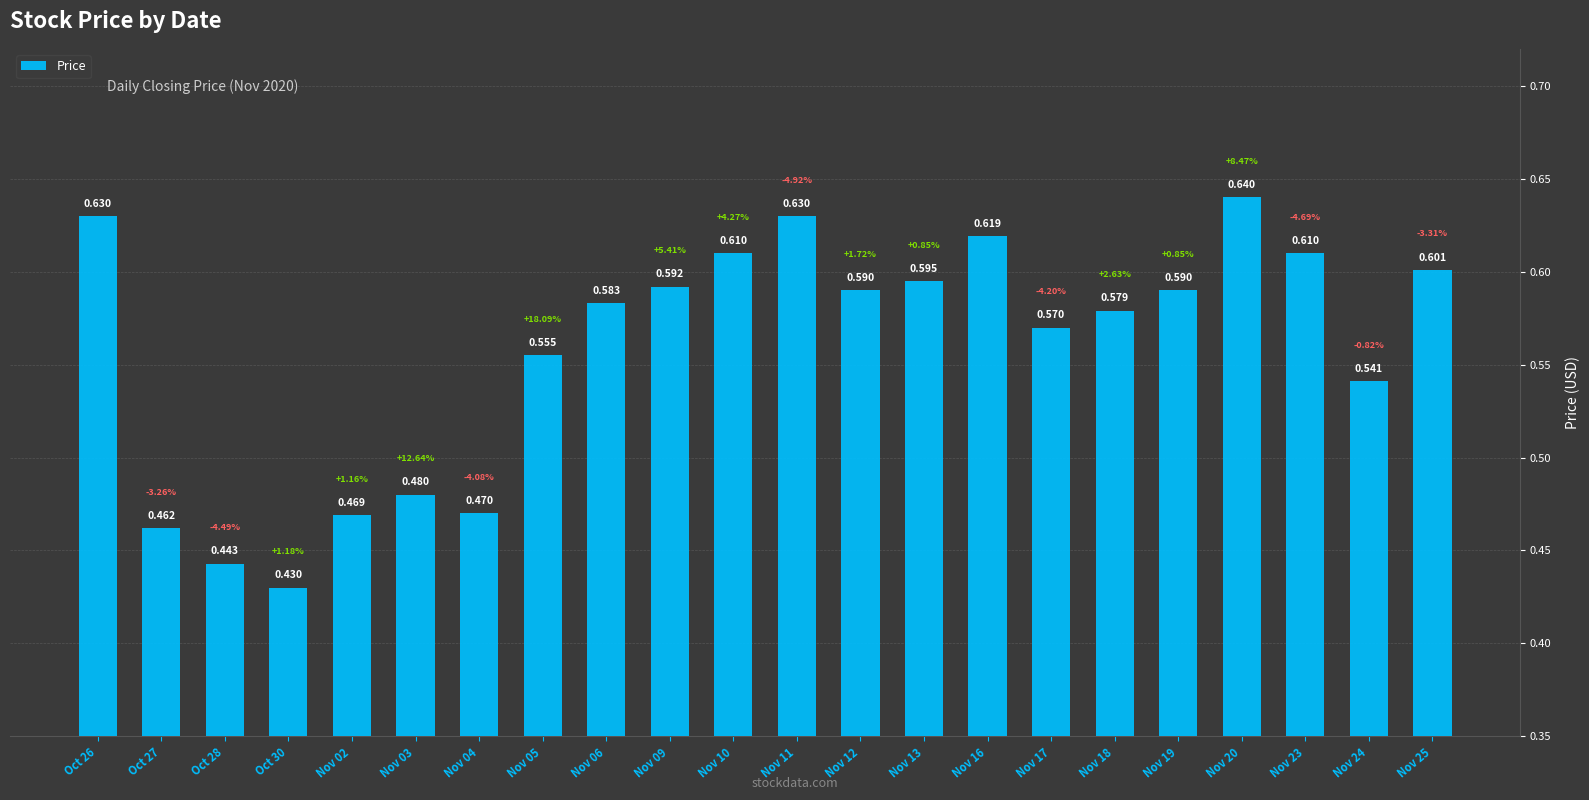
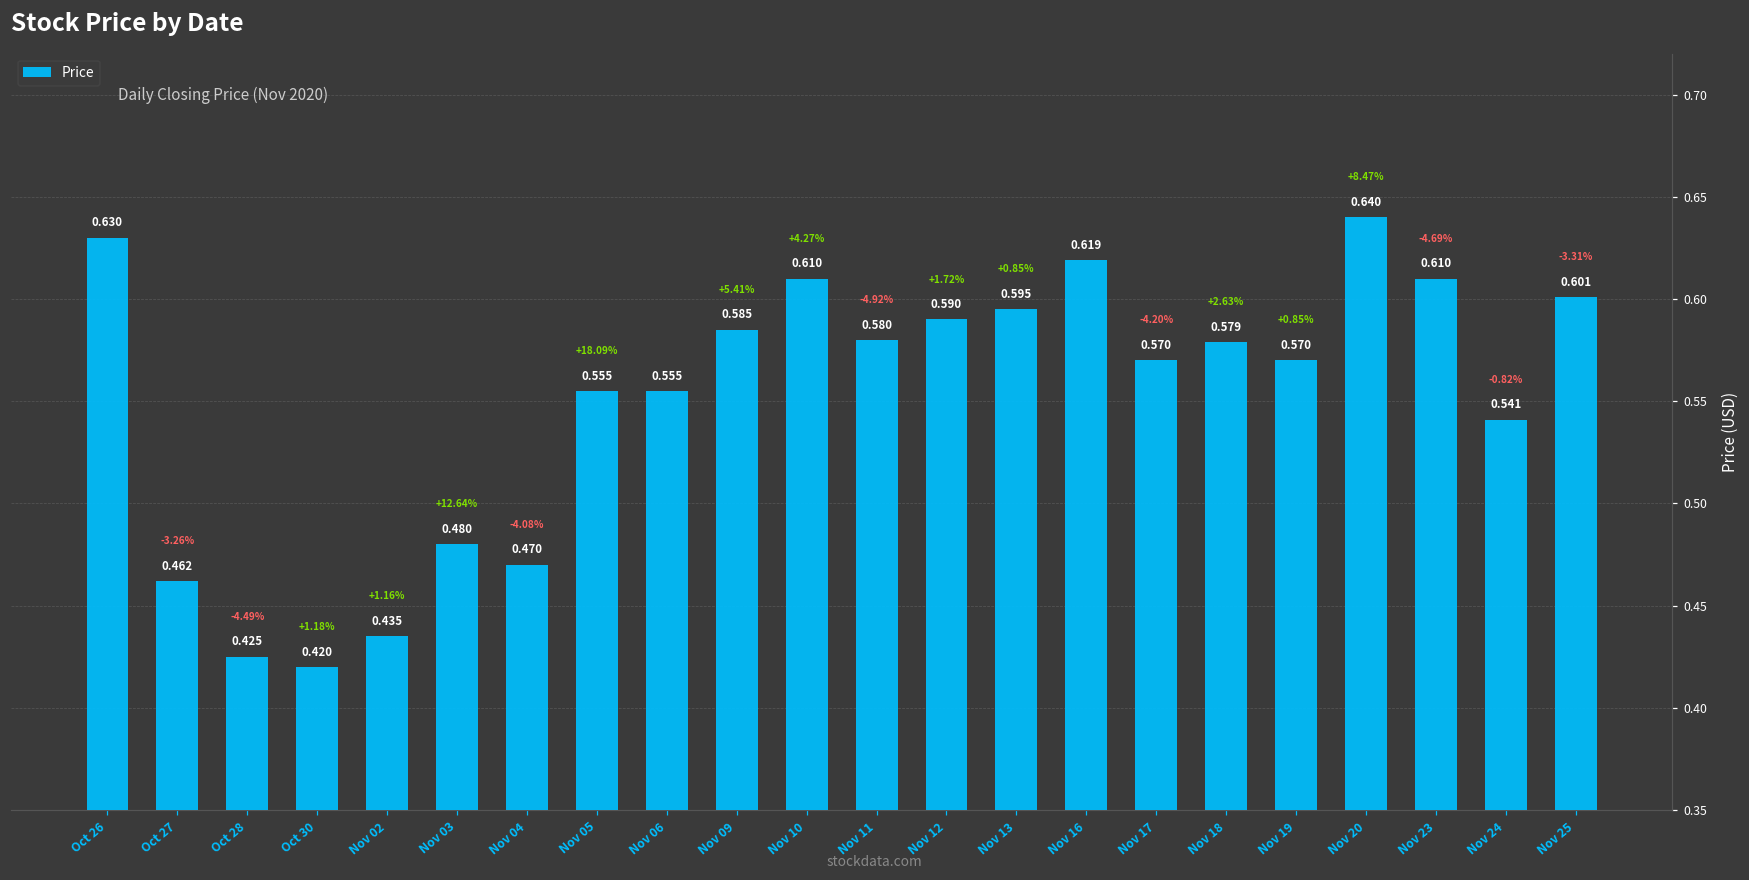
Oct 28: 0.443 -> 0.425
Oct 30: 0.430 -> 0.420
Nov 02: 0.469 -> 0.435
Nov 06: 0.583 -> 0.555
Nov 09: 0.592 -> 0.585
Nov 11: 0.630 -> 0.580
Nov 19: 0.590 -> 0.570
